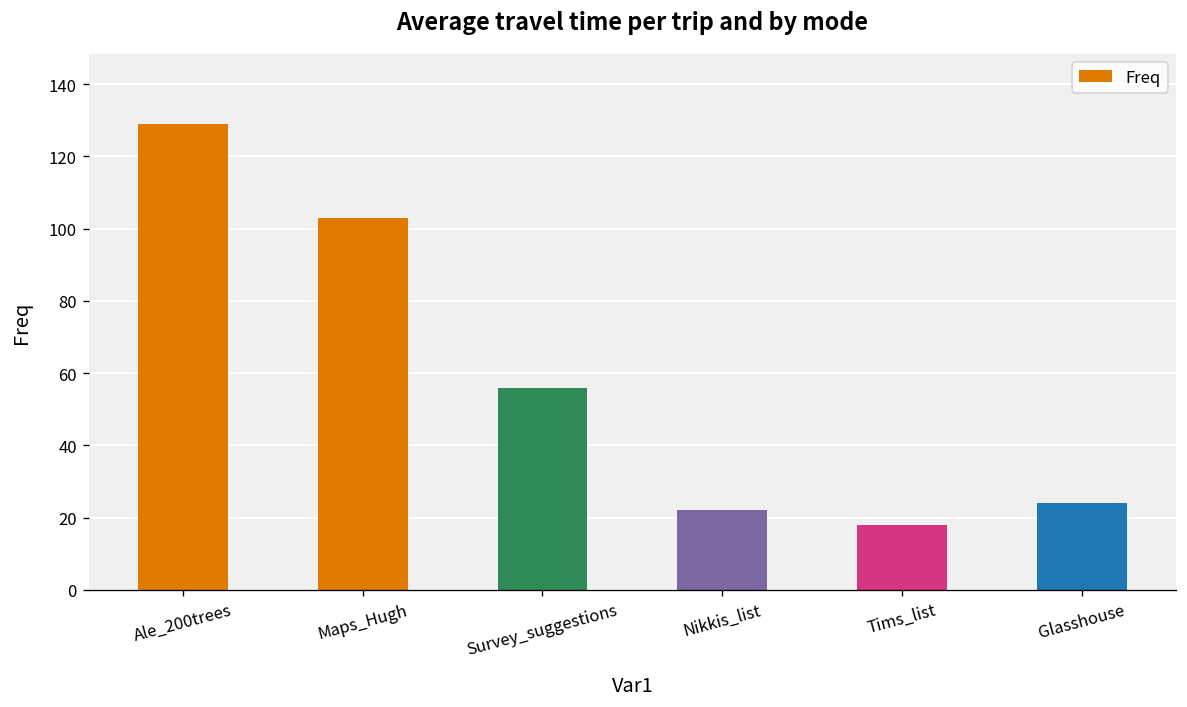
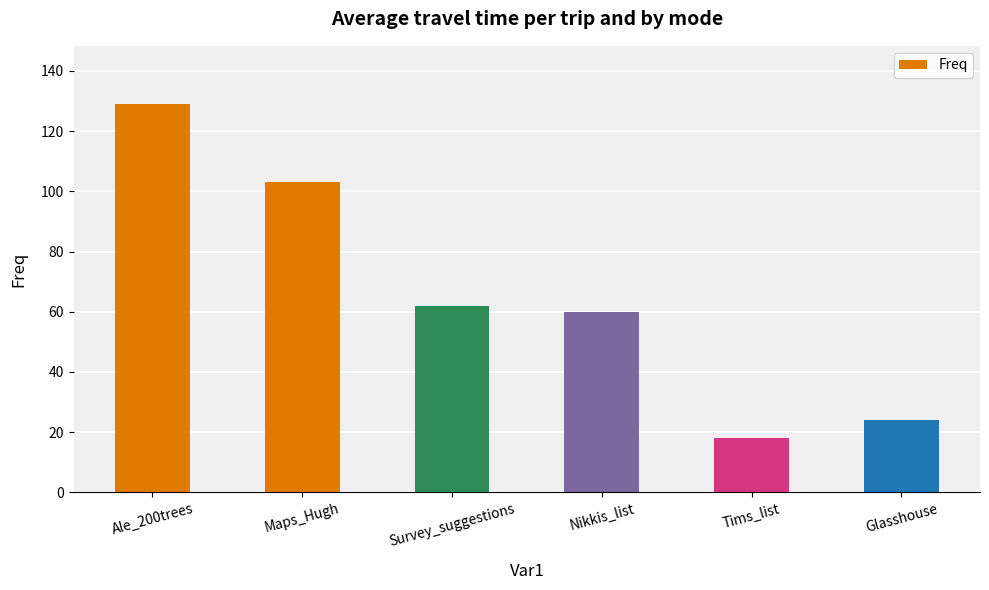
Survey_suggestions: 56 -> 62
Nikkis_list: 22 -> 60
